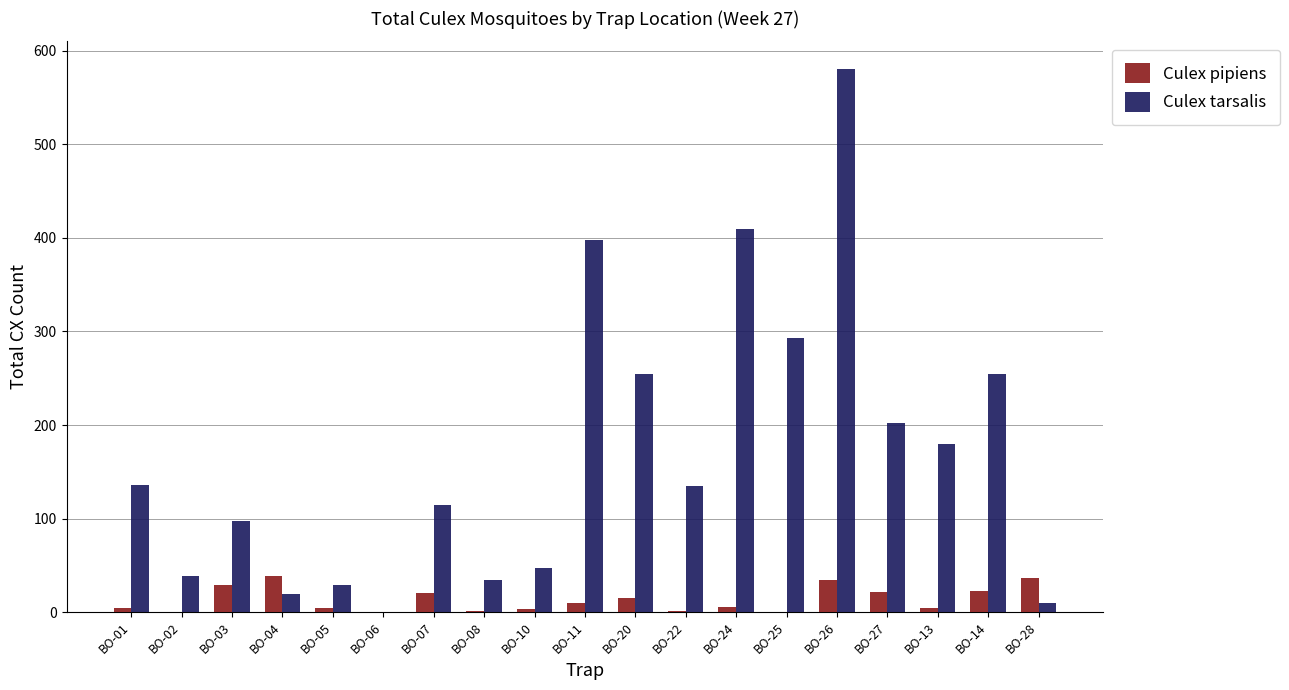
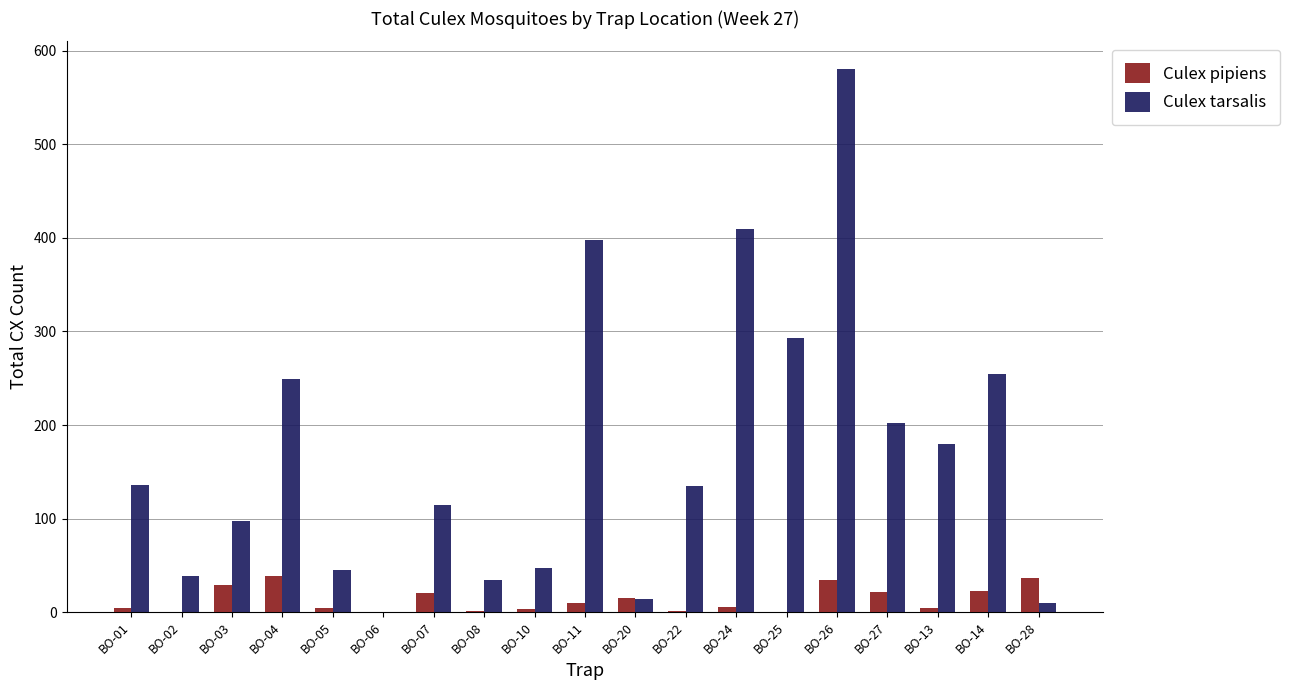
Culex tarsalis, BO-04: 20 -> 250
Culex tarsalis, BO-05: 30 -> 50
Culex tarsalis, BO-20: 260 -> 10
